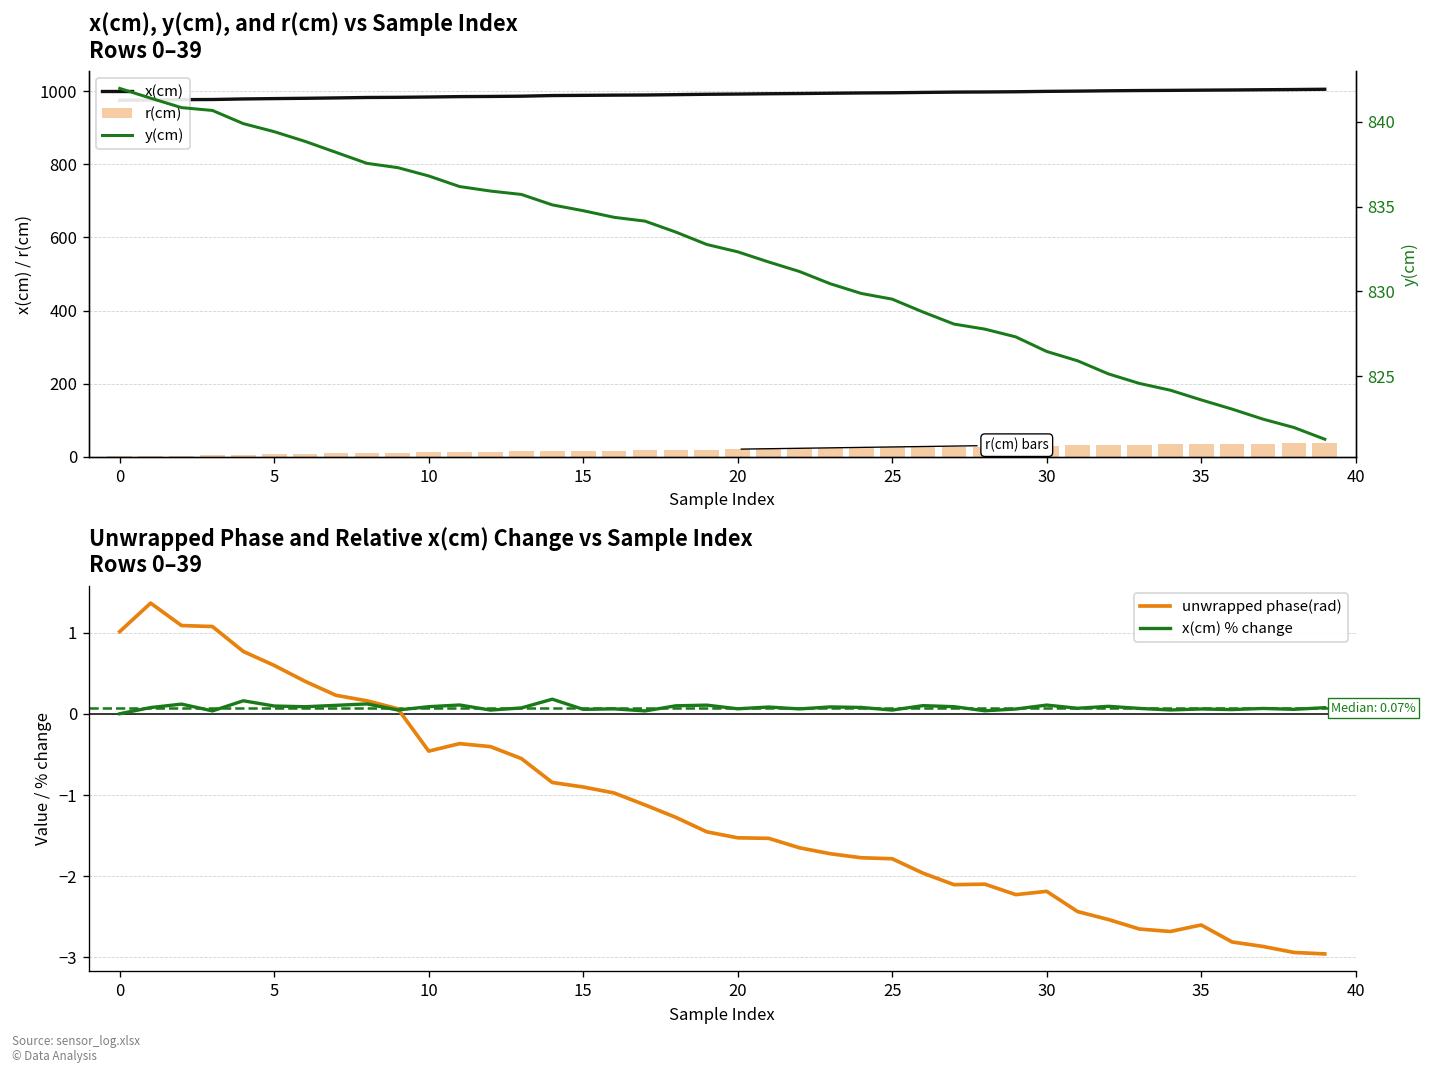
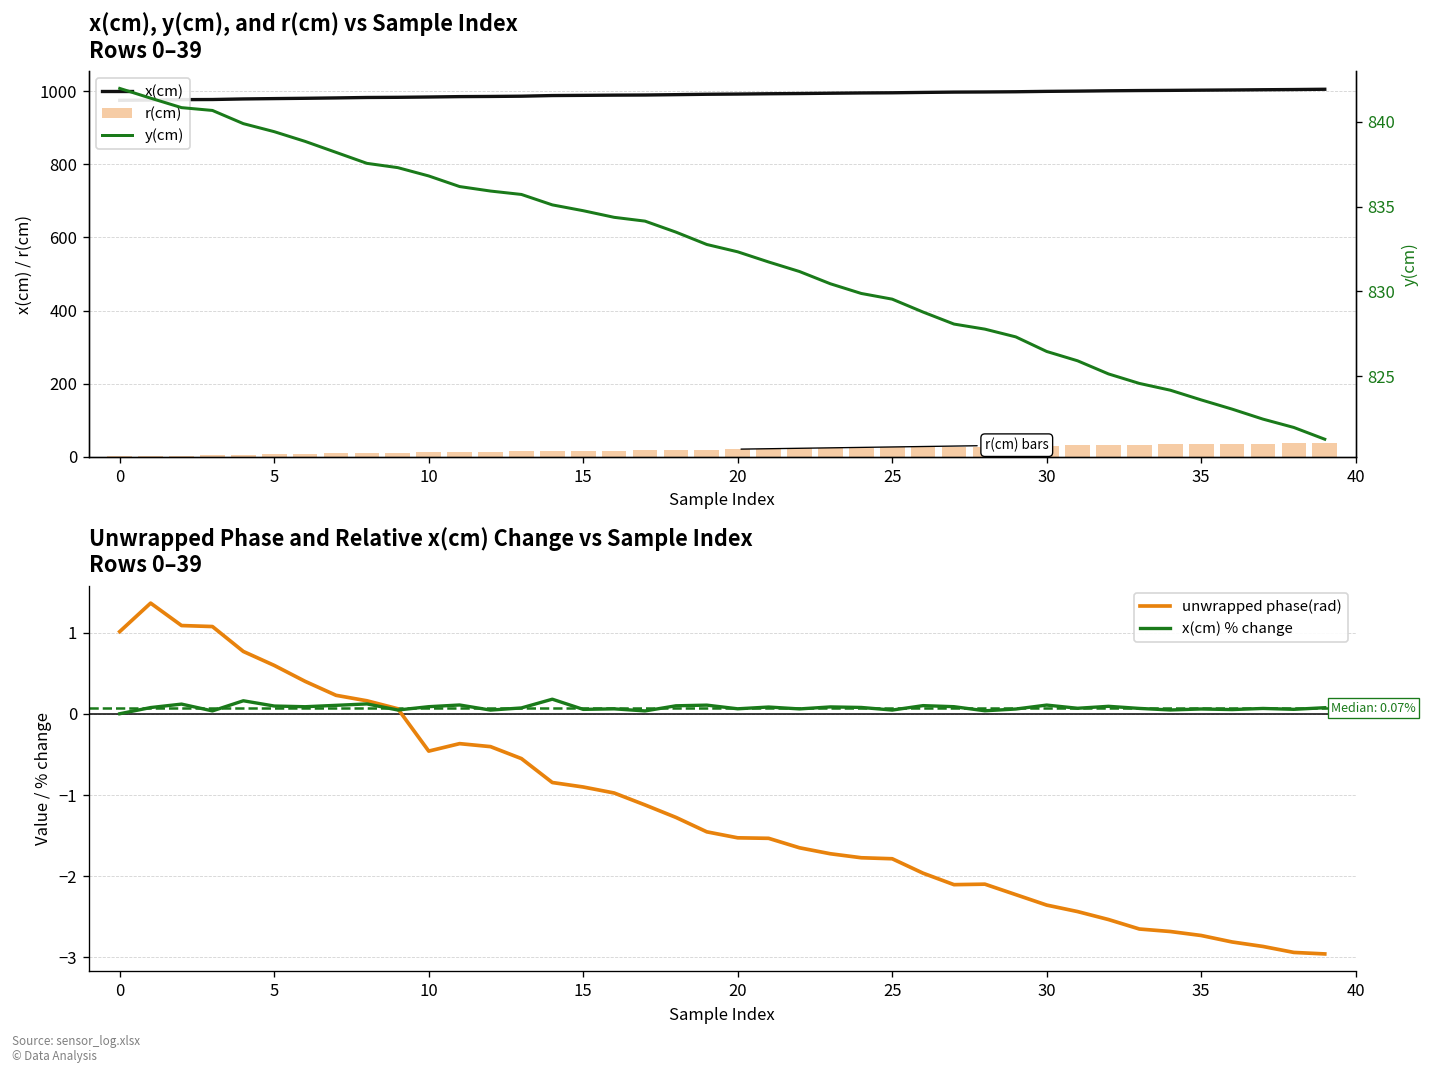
Unwrapped Phase and Relative x(cm) Change vs Sample Index Rows 0–39, unwrapped phase(rad), 30: -2.2 -> -2.4
Unwrapped Phase and Relative x(cm) Change vs Sample Index Rows 0–39, unwrapped phase(rad), 35: -2.6 -> -2.7
